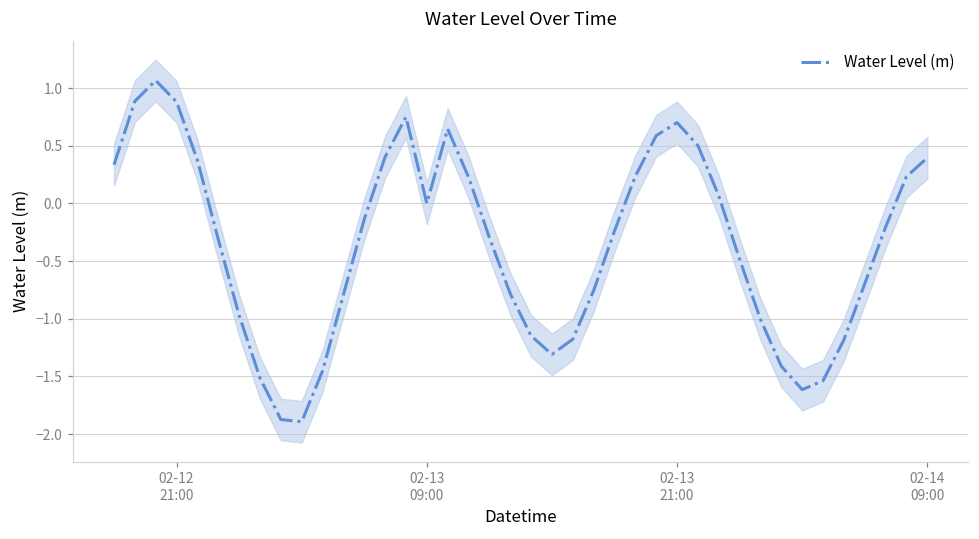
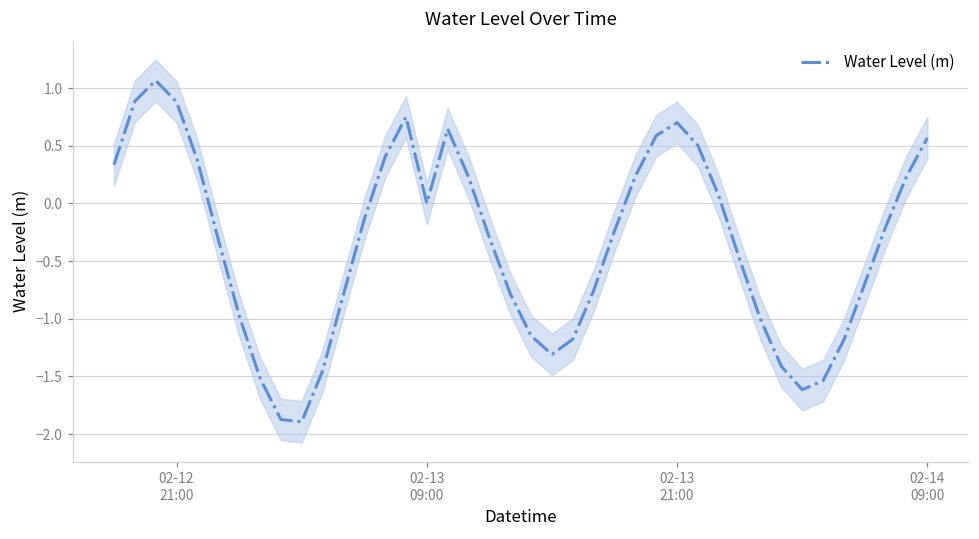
Water Level (m), 02-14 09:00: 0.40 -> 0.57
